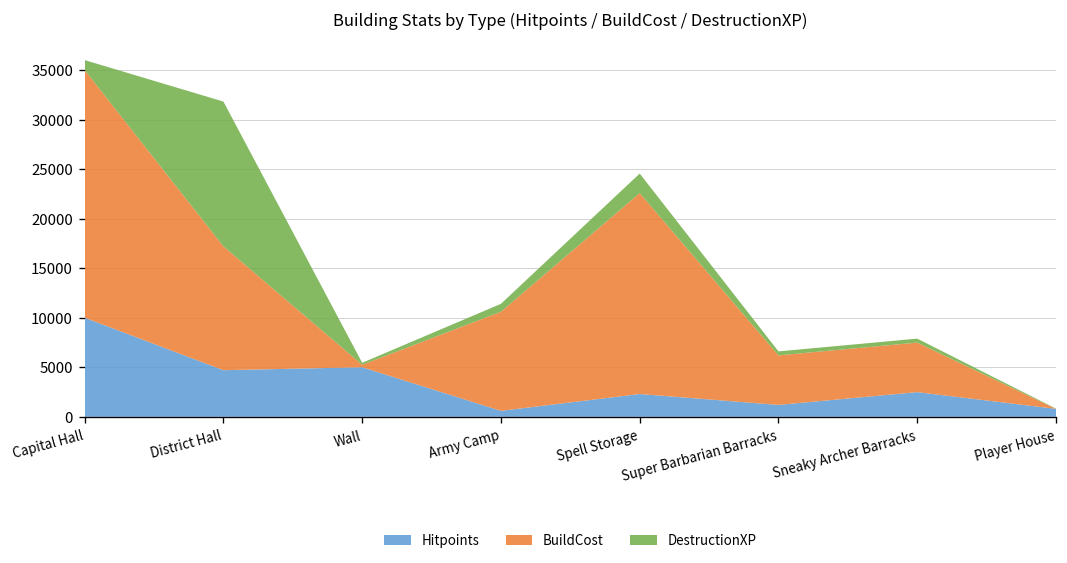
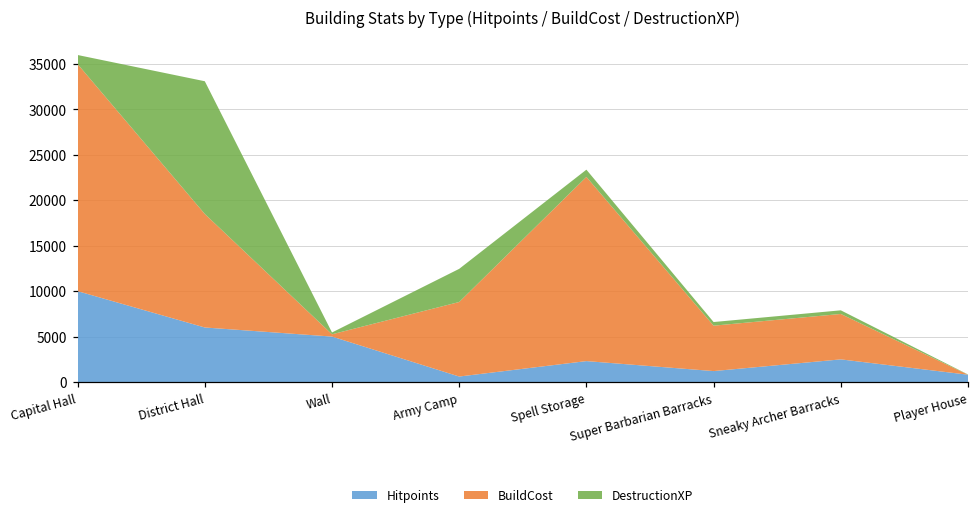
Hitpoints, District Hall: 5000 -> 6000
BuildCost, Army Camp: 10000 -> 8000
DestructionXP, Army Camp: 1000 -> 4000
DestructionXP, Spell Storage: 2000 -> 1000
